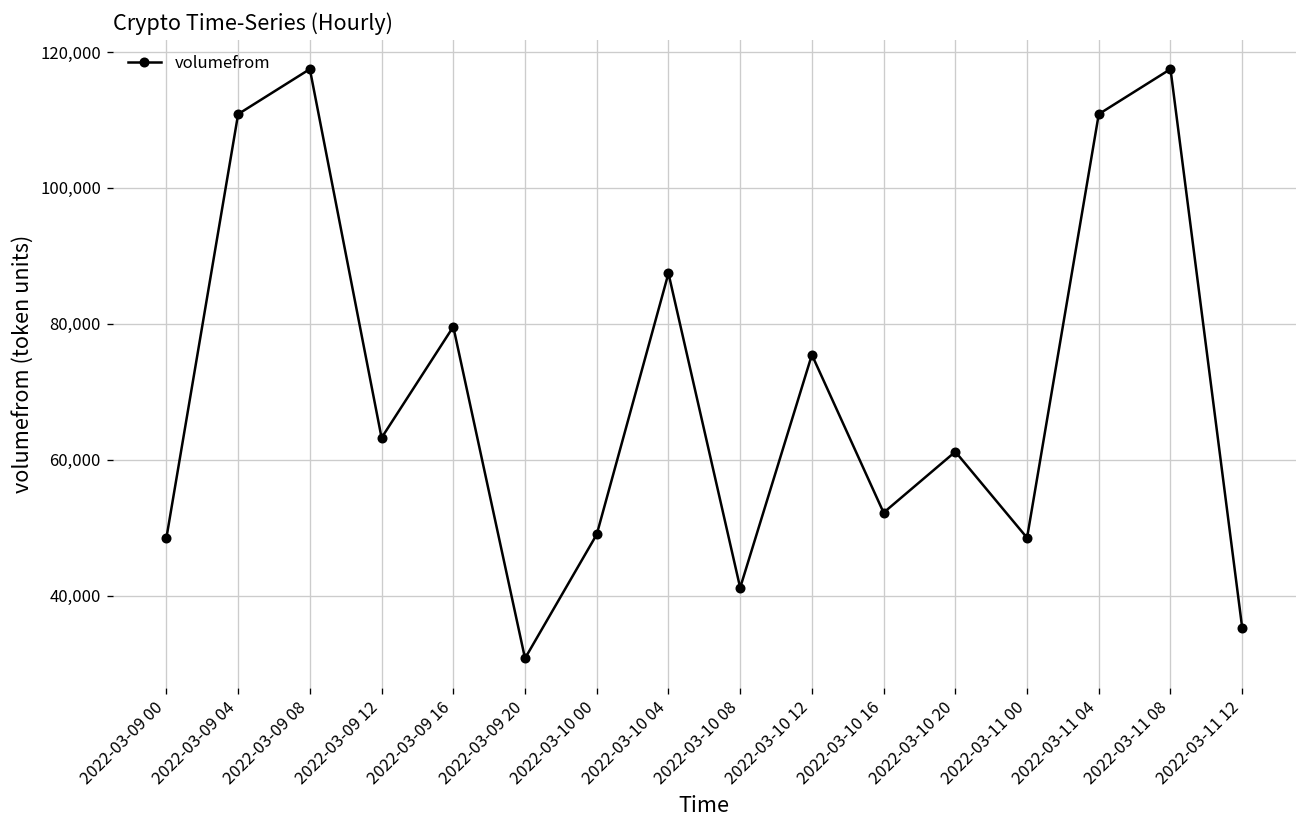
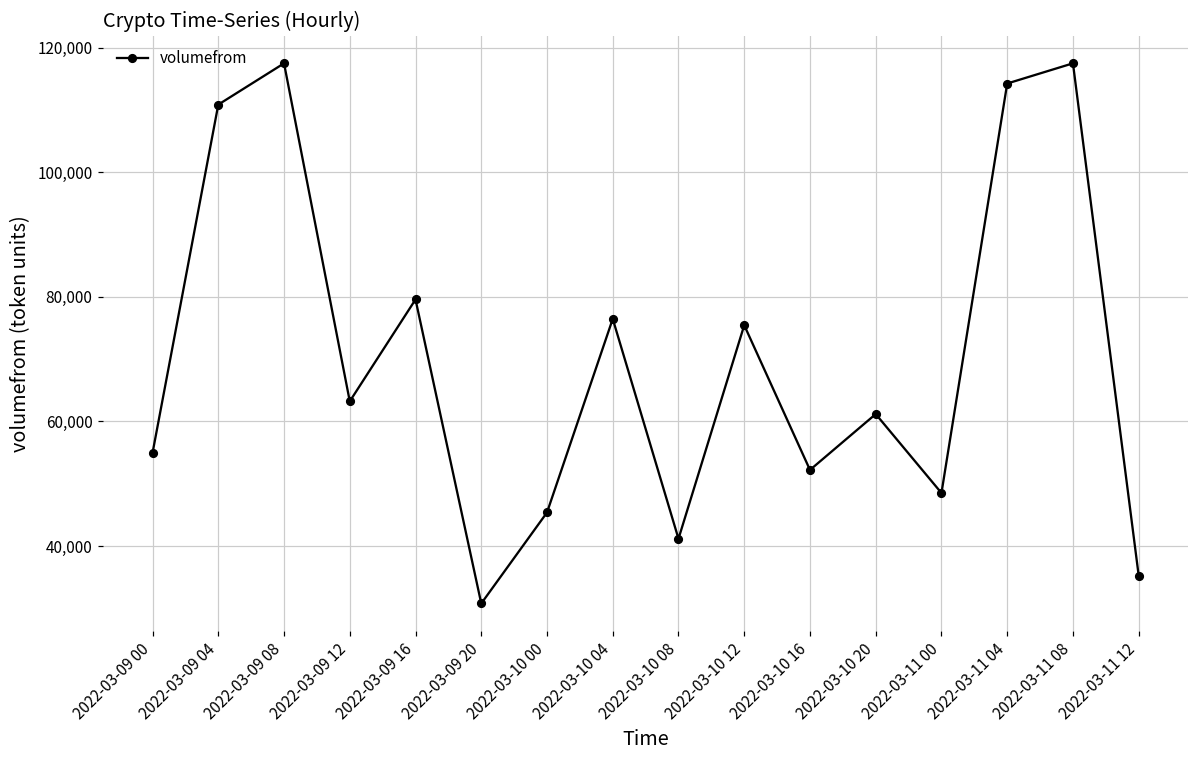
2022-03-09 00: 49,000 -> 55,000
2022-03-10 00: 49,000 -> 45,000
2022-03-10 04: 87,000 -> 76,000
2022-03-11 04: 111,000 -> 114,000
